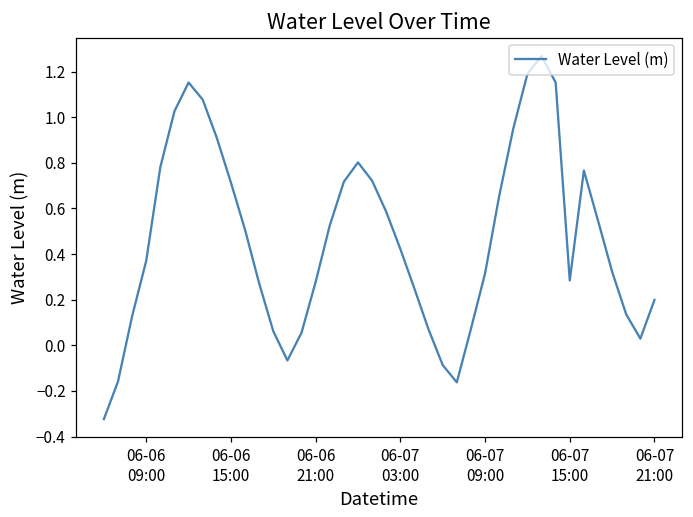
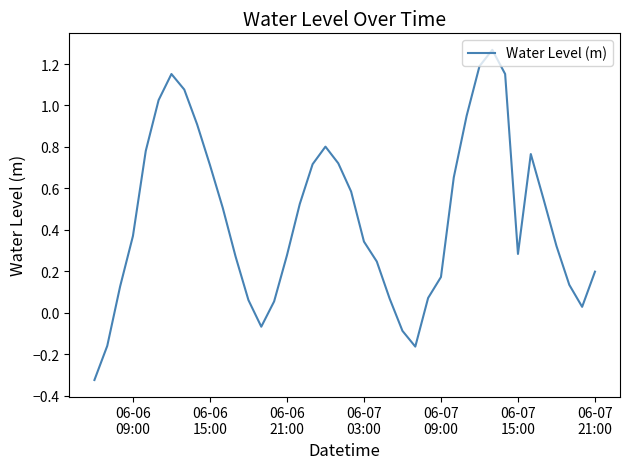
06-07 03:00: 0.42 -> 0.34
06-07 09:00: 0.31 -> 0.17
